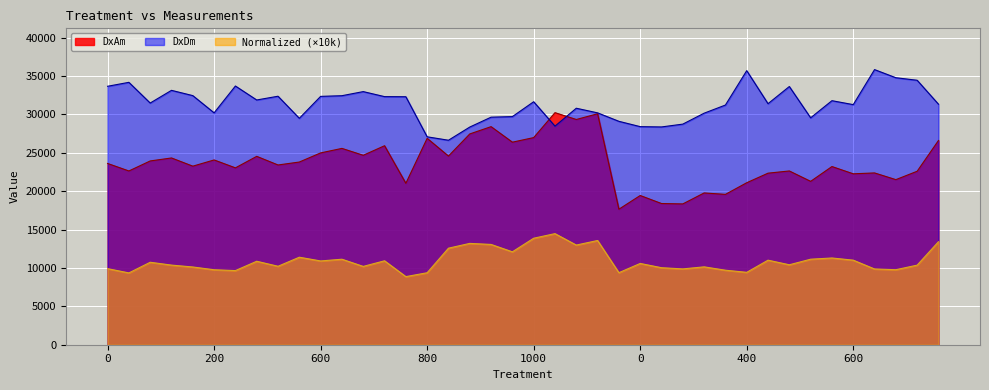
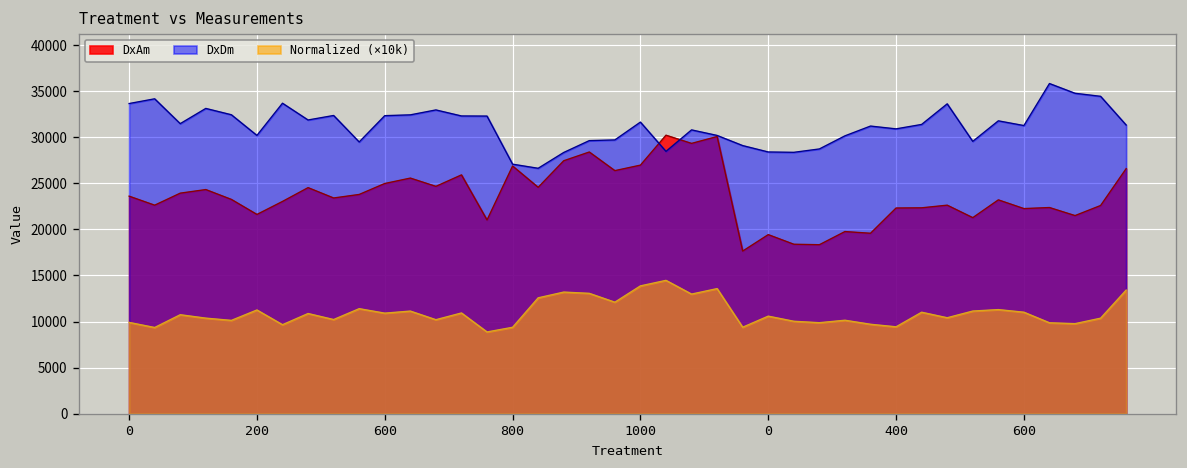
DxAm, 200: 24000 -> 22000
Normalized (×10k), 200: 10000 -> 11000
DxAm, 400: 21000 -> 22000
DxDm, 400: 36000 -> 31000
